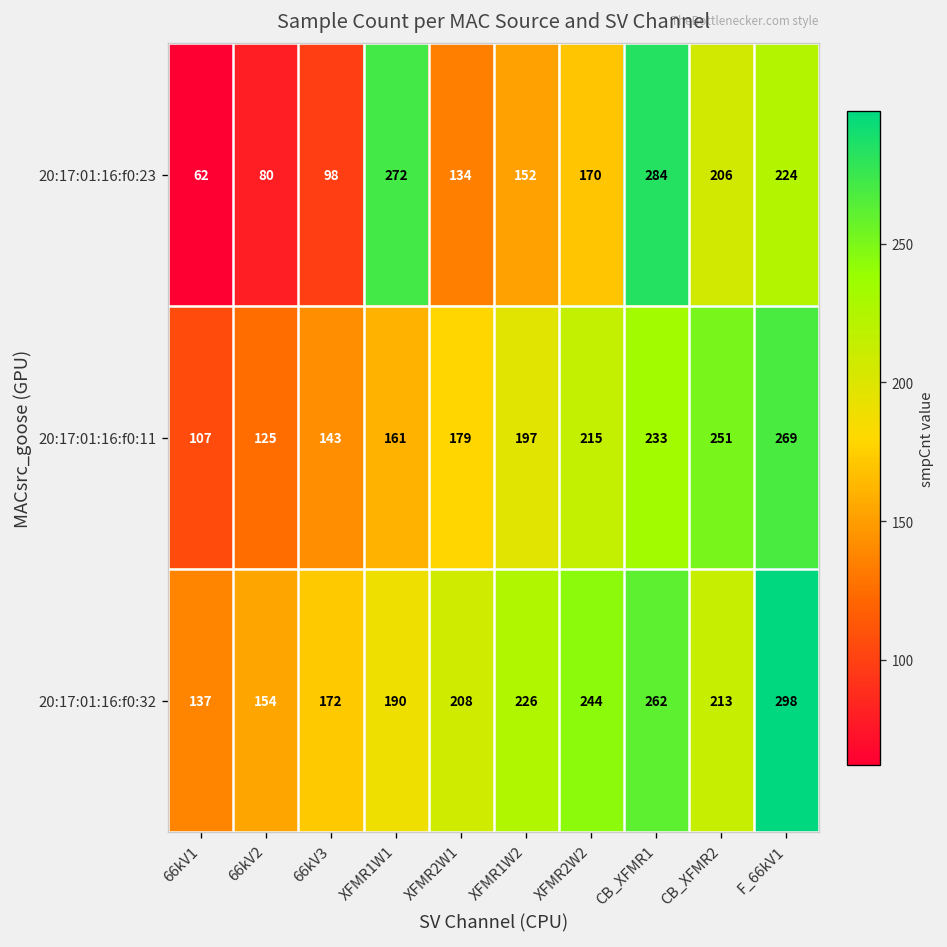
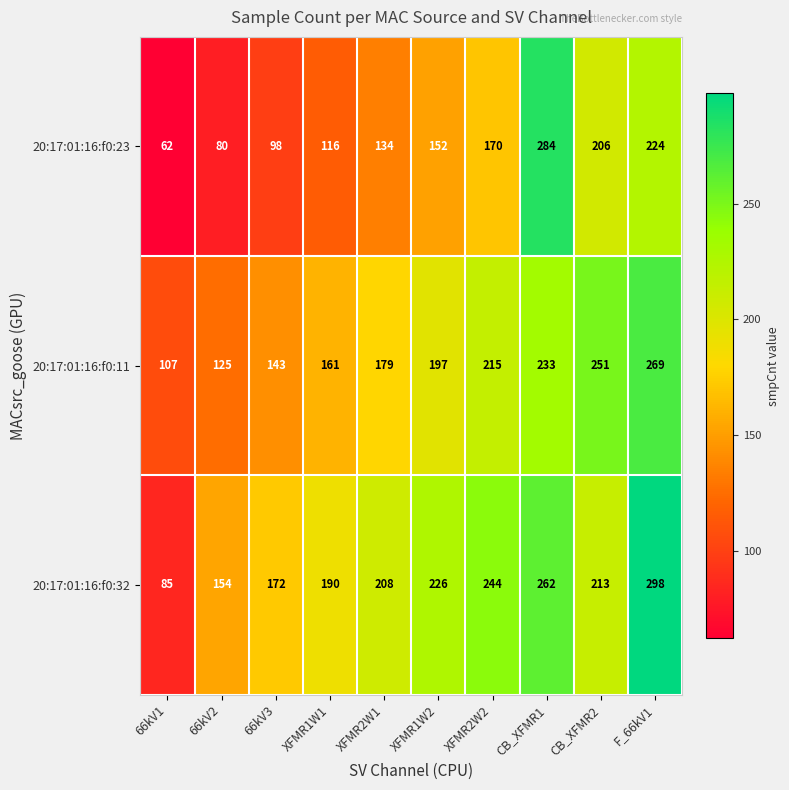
20:17:01:16:f0:23, XFMR1W1: 272 -> 116
20:17:01:16:f0:32, 66kV1: 137 -> 85
